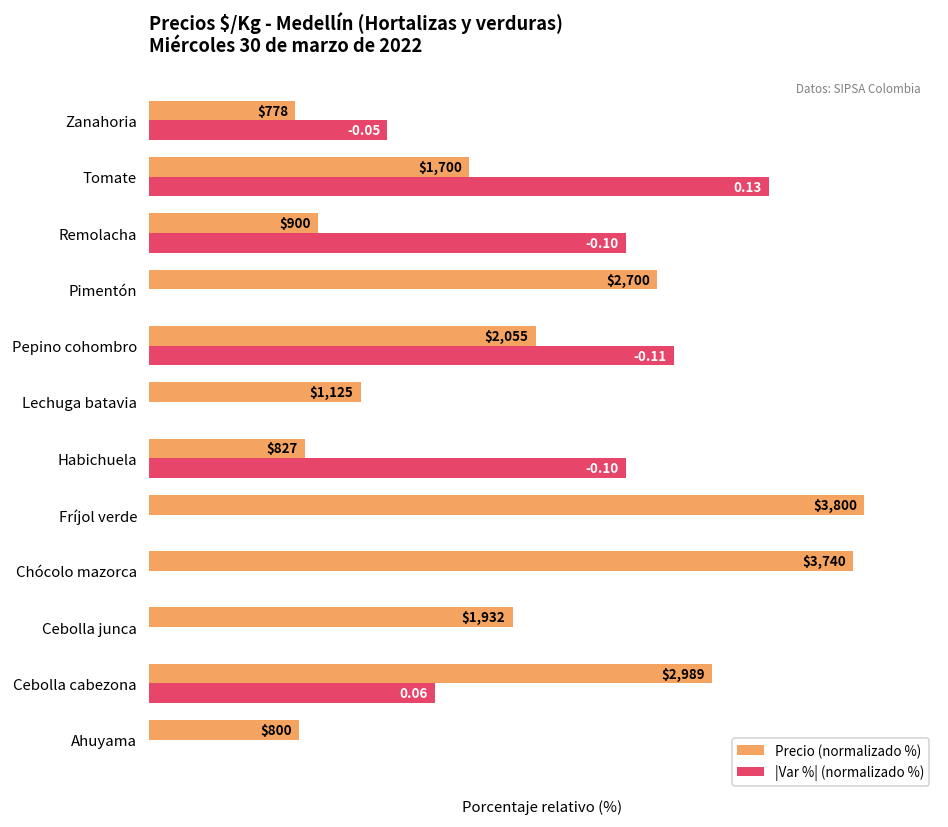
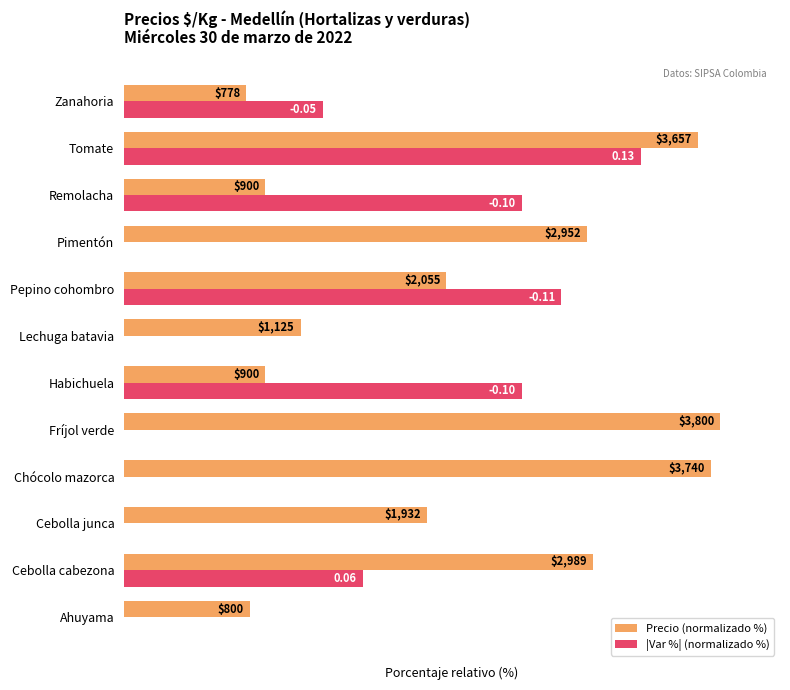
Precio (normalizado %), Tomate: $1,700 -> $3,657
Precio (normalizado %), Pimentón: $2,700 -> $2,952
Precio (normalizado %), Habichuela: $827 -> $900
